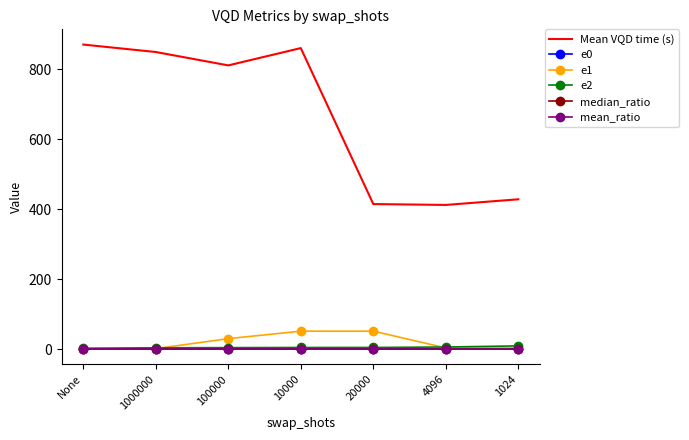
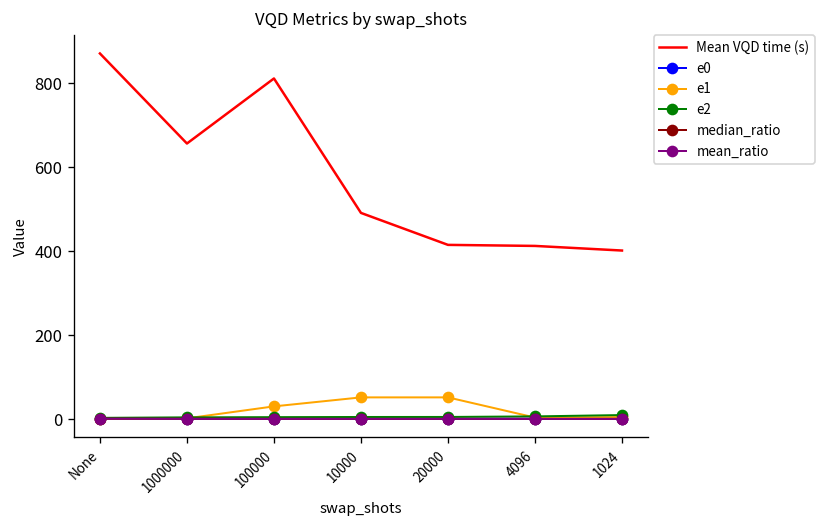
Mean VQD time (s), 1000000: 850 -> 660
Mean VQD time (s), 10000: 860 -> 490
Mean VQD time (s), 1024: 430 -> 400
